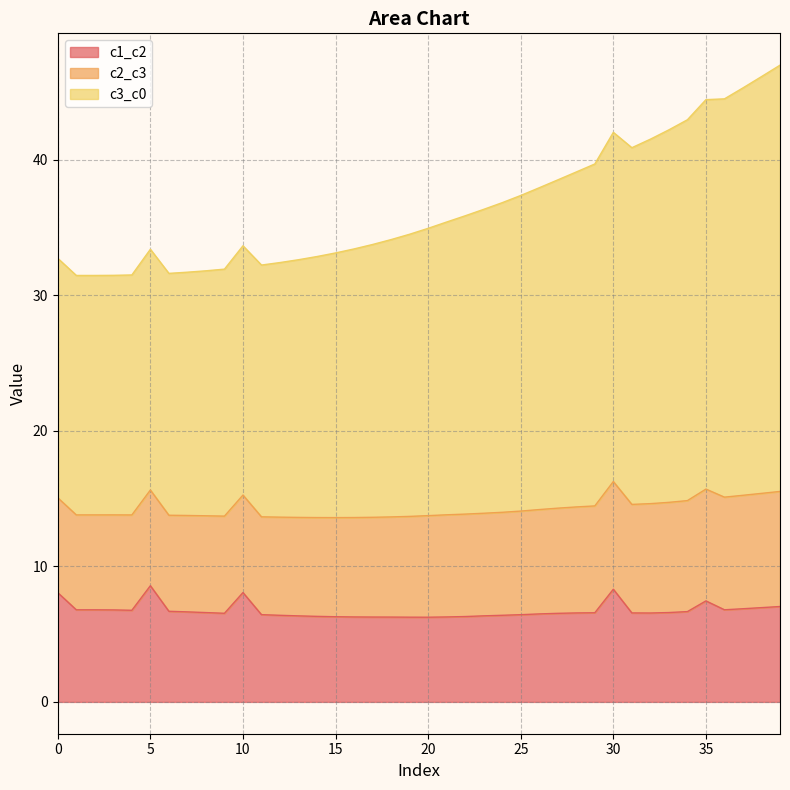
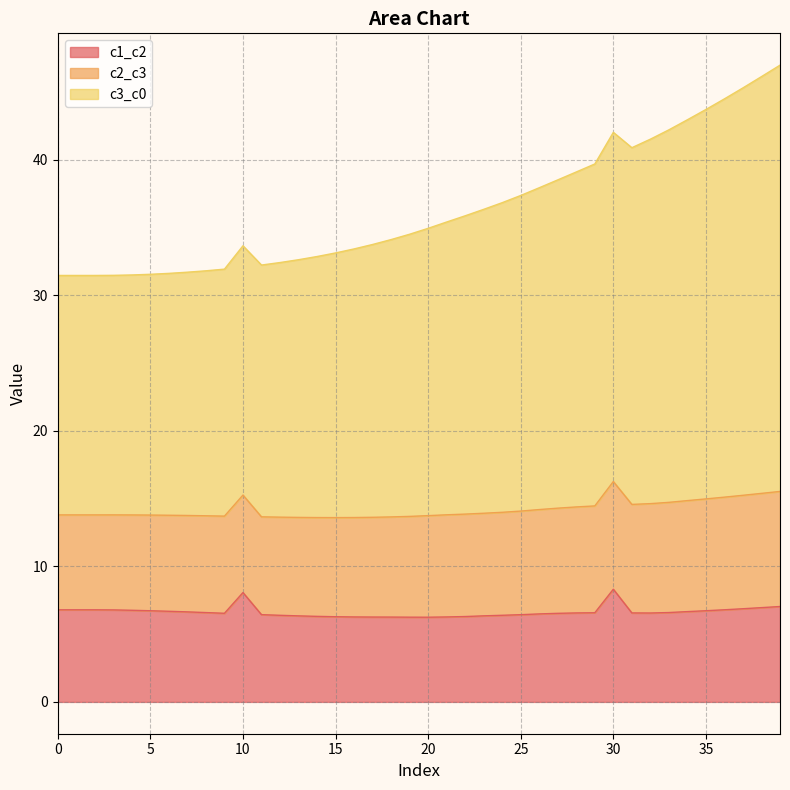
c1_c2, 0: 8.1 -> 6.8
c1_c2, 5: 8.6 -> 6.7
c1_c2, 35: 7.4 -> 6.7
